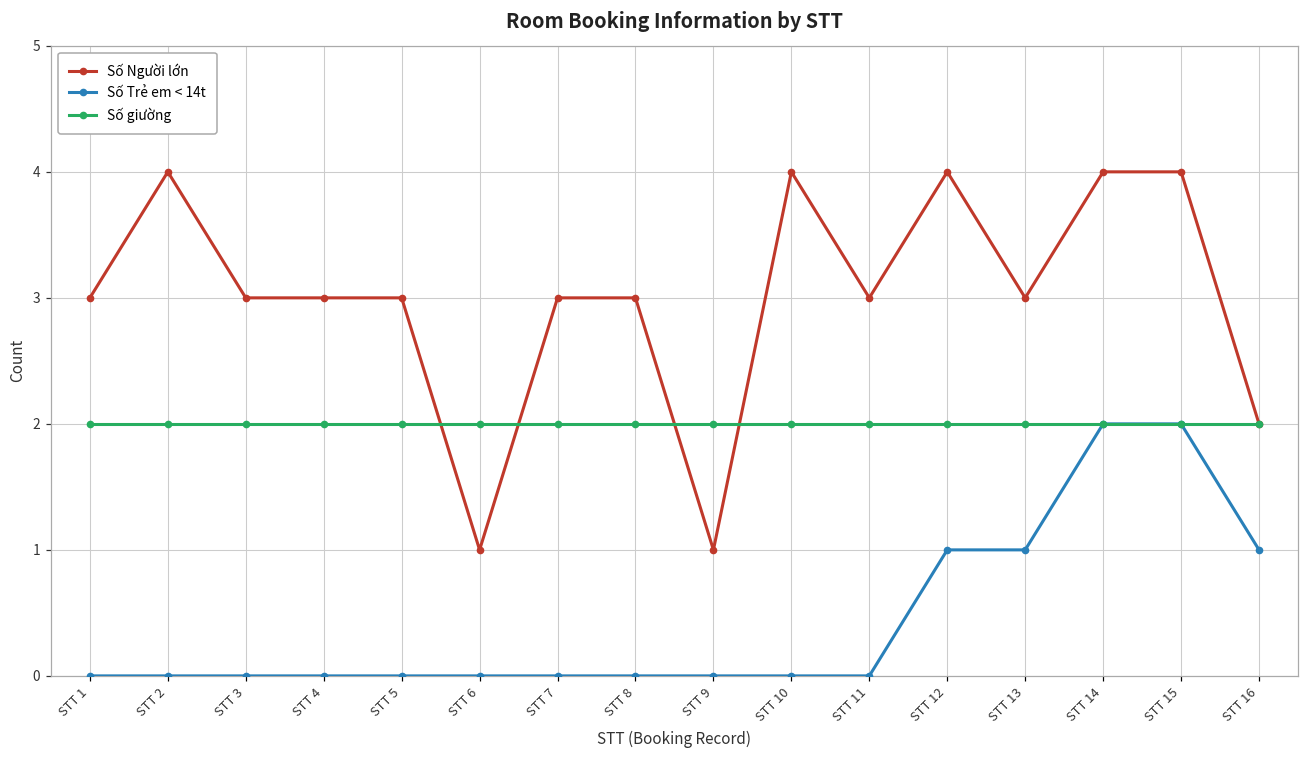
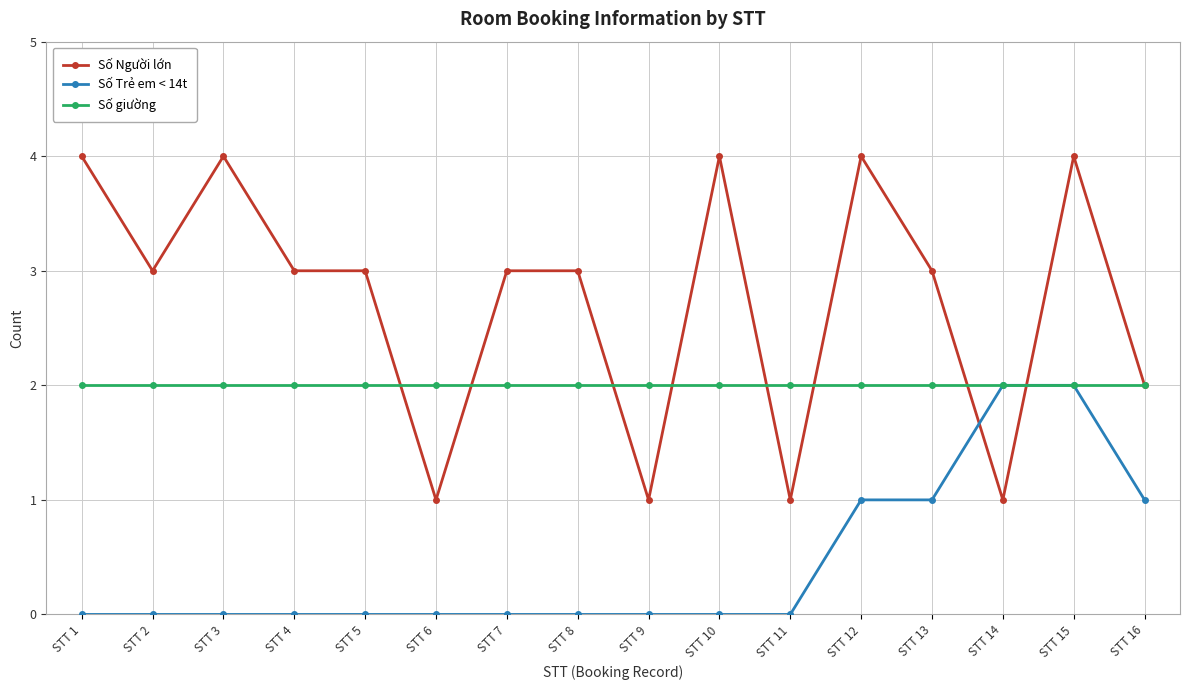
Số Người lớn, STT 1: 3 -> 4
Số Người lớn, STT 2: 4 -> 3
Số Người lớn, STT 3: 3 -> 4
Số Người lớn, STT 11: 3 -> 1
Số Người lớn, STT 14: 4 -> 1
